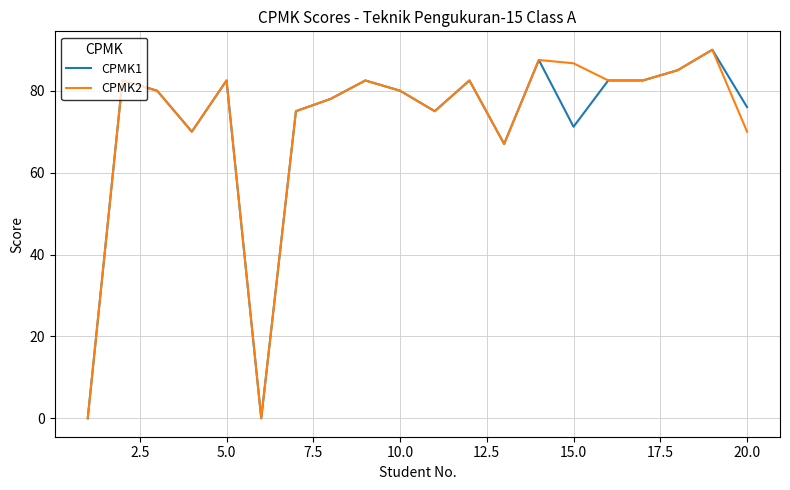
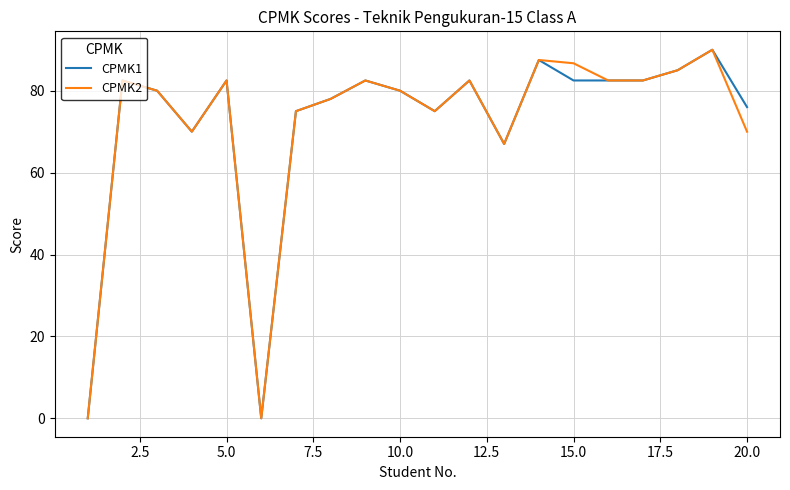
CPMK1, 15.0: 71 -> 83
